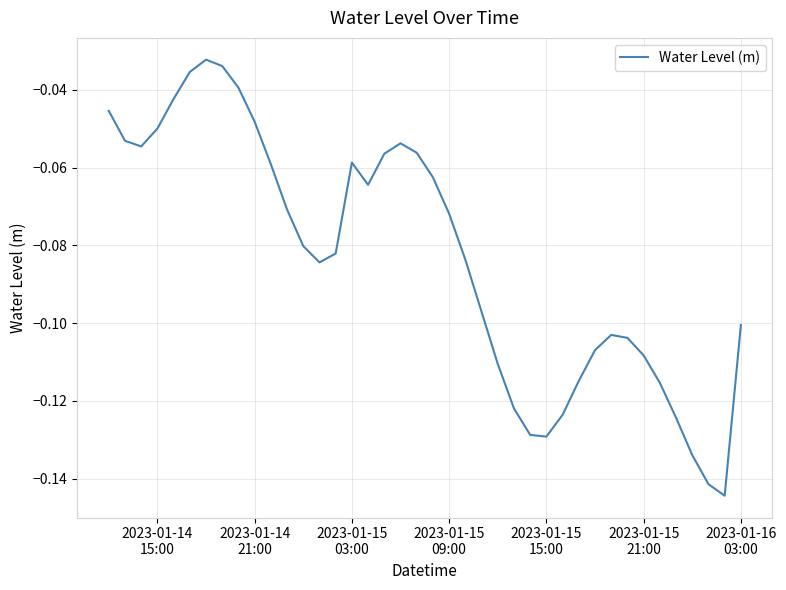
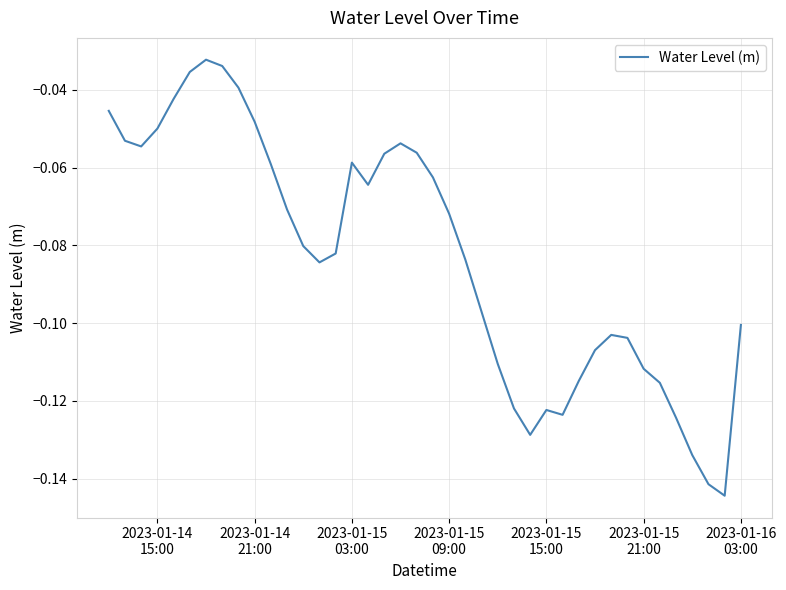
2023-01-15 15:00: -0.129 -> -0.122
2023-01-15 21:00: -0.108 -> -0.112
